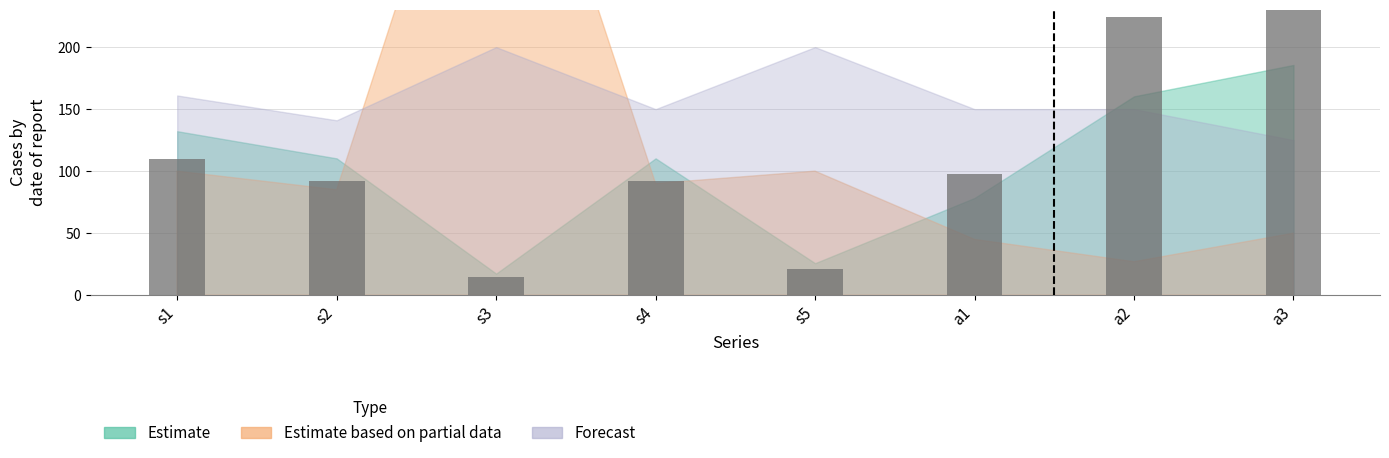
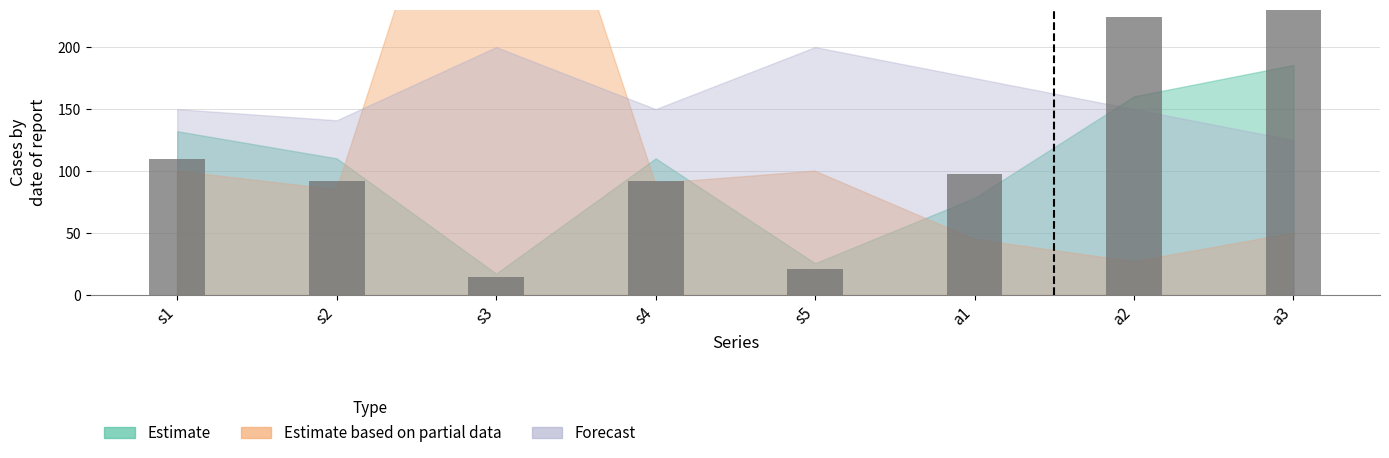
Forecast, s1: 161 -> 150
Forecast, a1: 150 -> 175
